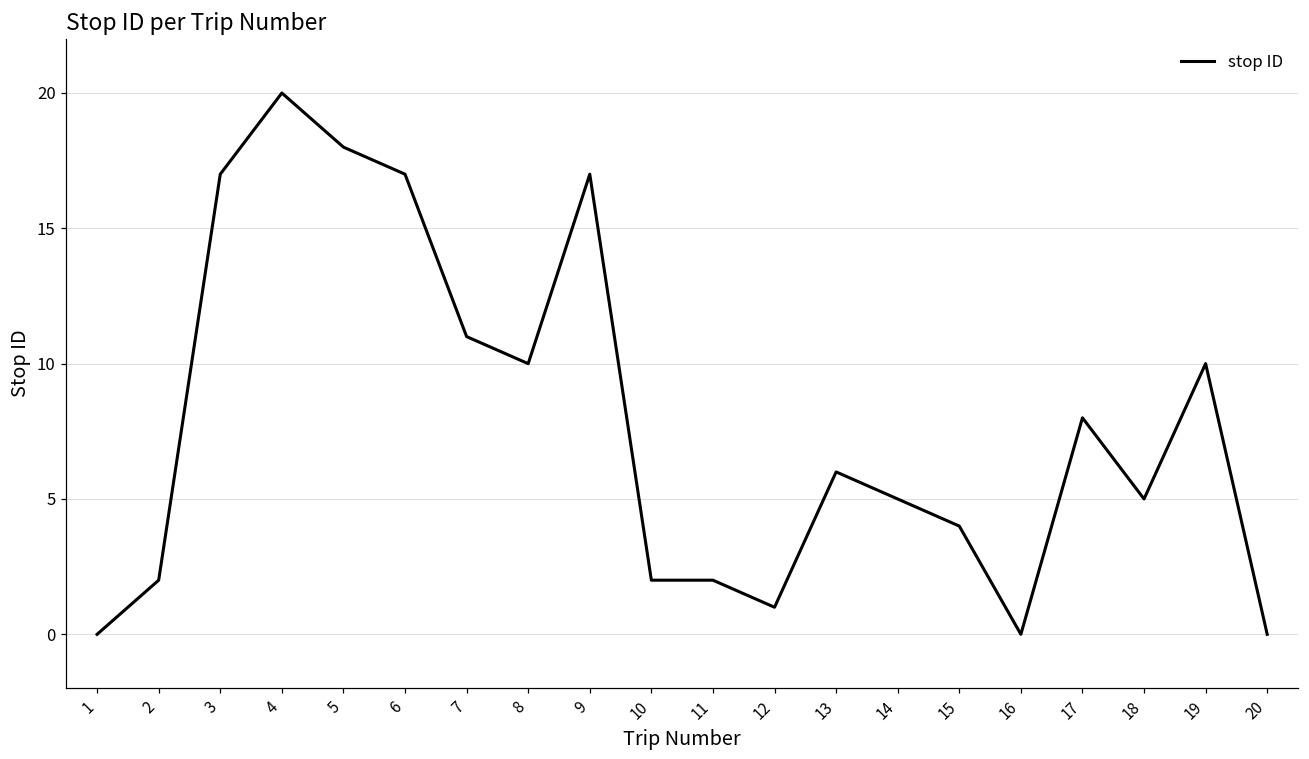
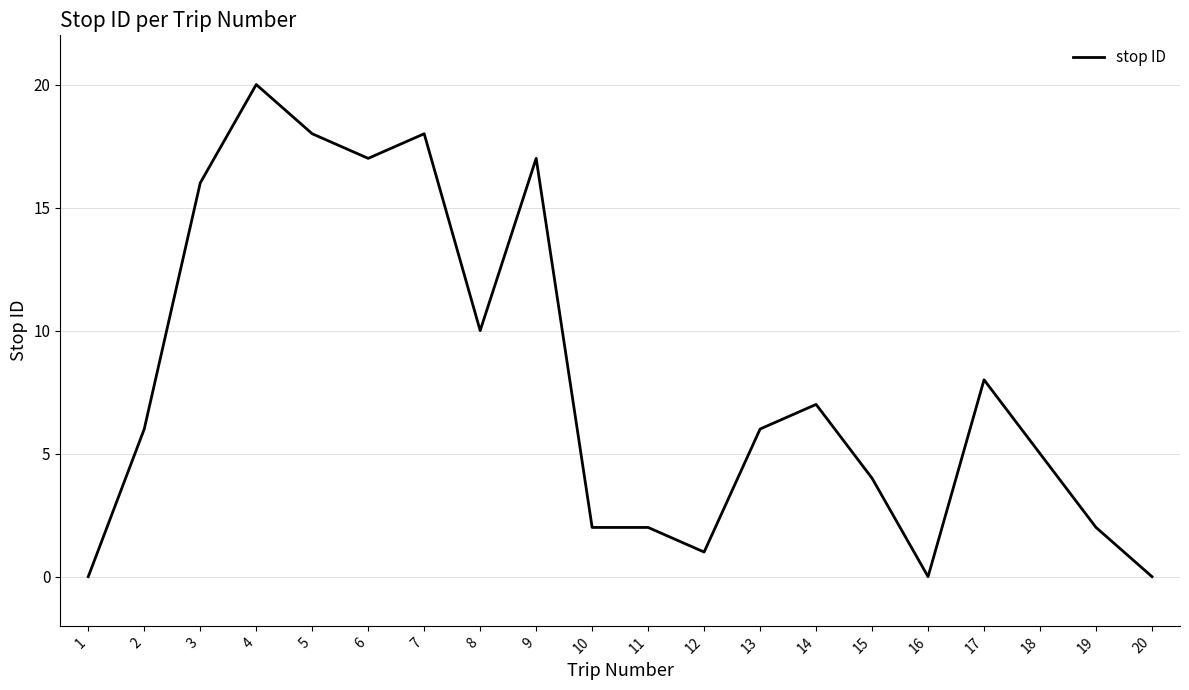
2: 2 -> 6
3: 17 -> 16
7: 11 -> 18
14: 5 -> 7
19: 10 -> 2
